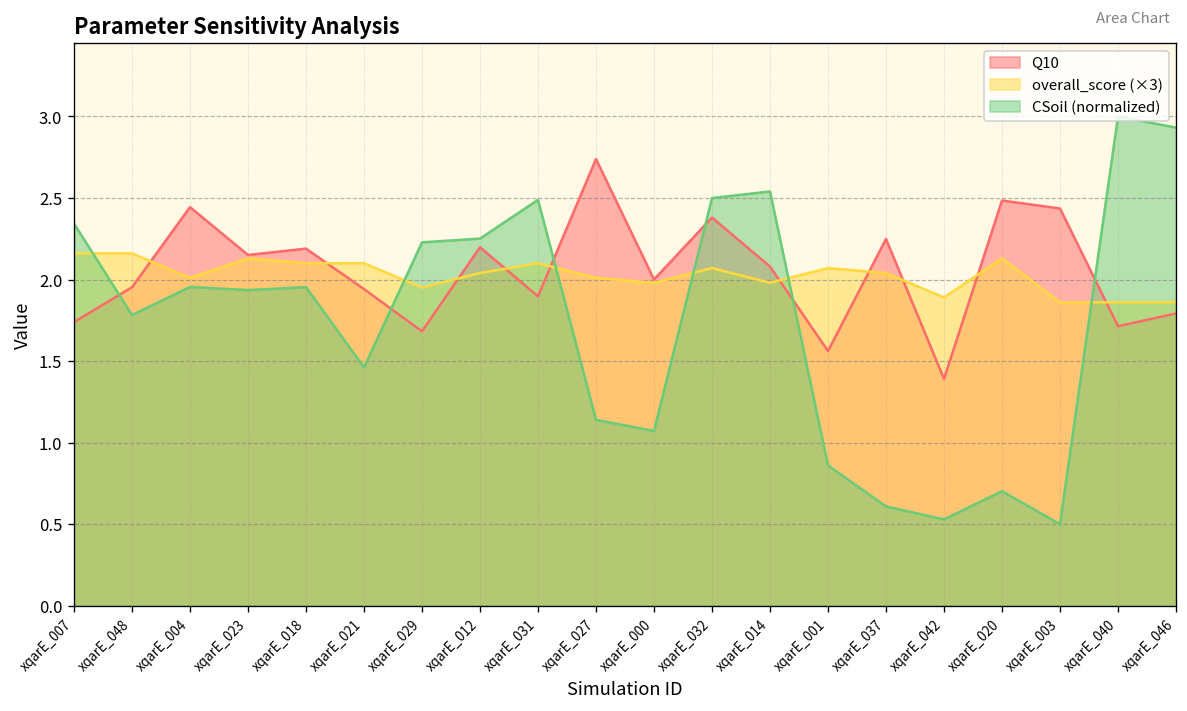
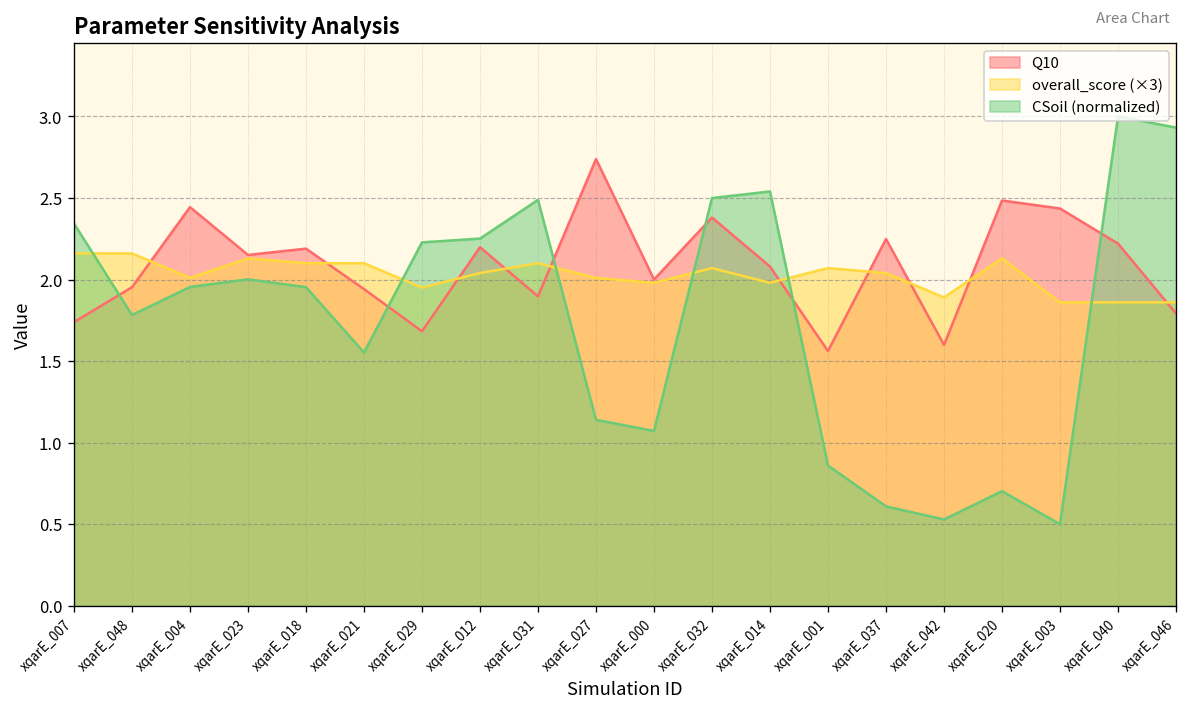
CSoil (normalized), xqarE_023: 1.94 -> 2.00
CSoil (normalized), xqarE_021: 1.46 -> 1.55
Q10, xqarE_042: 1.39 -> 1.60
Q10, xqarE_040: 1.71 -> 2.22
